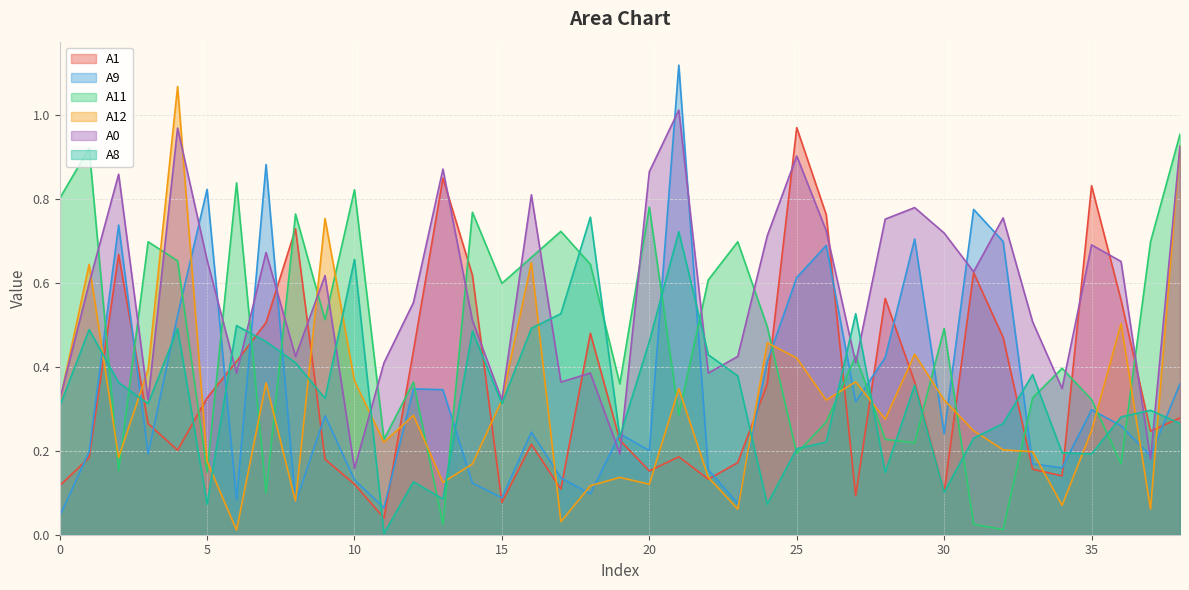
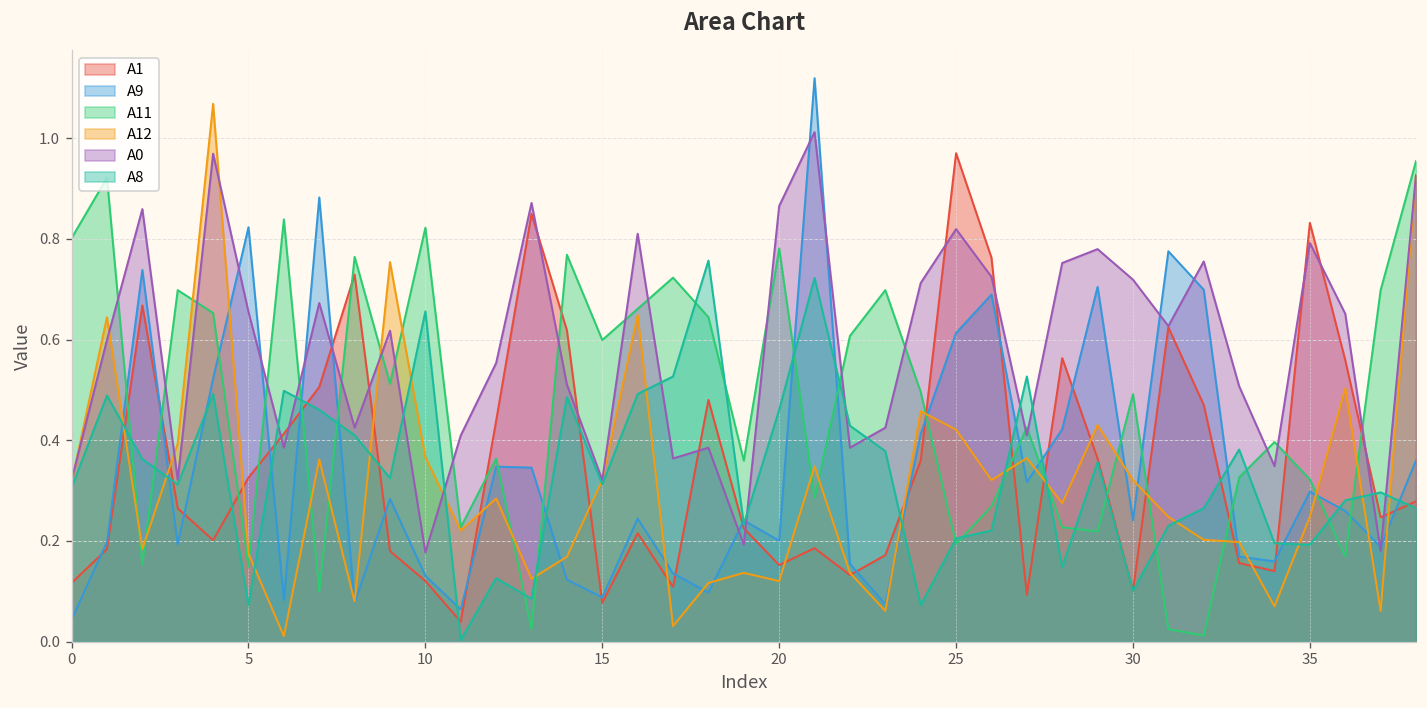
A0, 10: 0.16 -> 0.18
A0, 25: 0.90 -> 0.82
A0, 35: 0.69 -> 0.79
